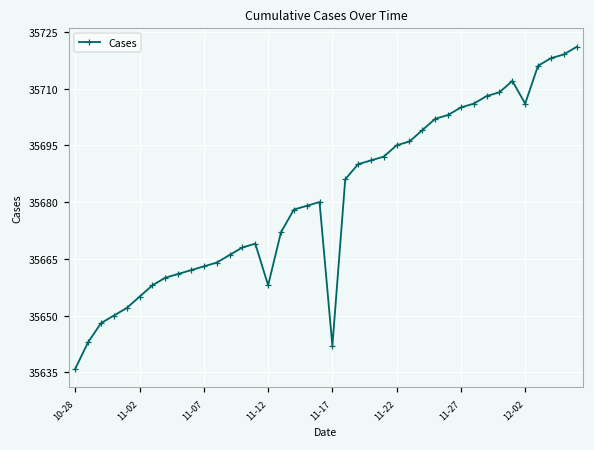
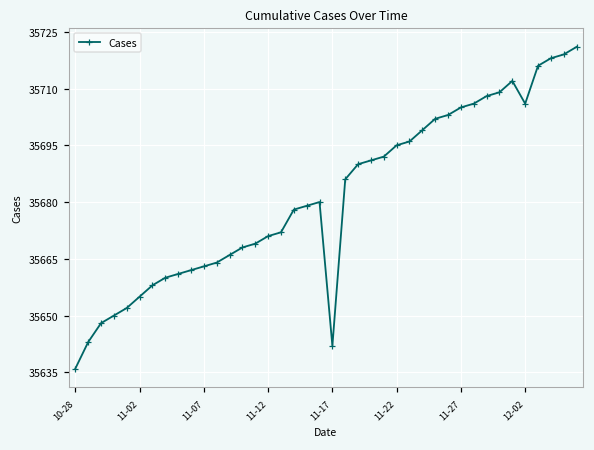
11-12: 35658 -> 35671
